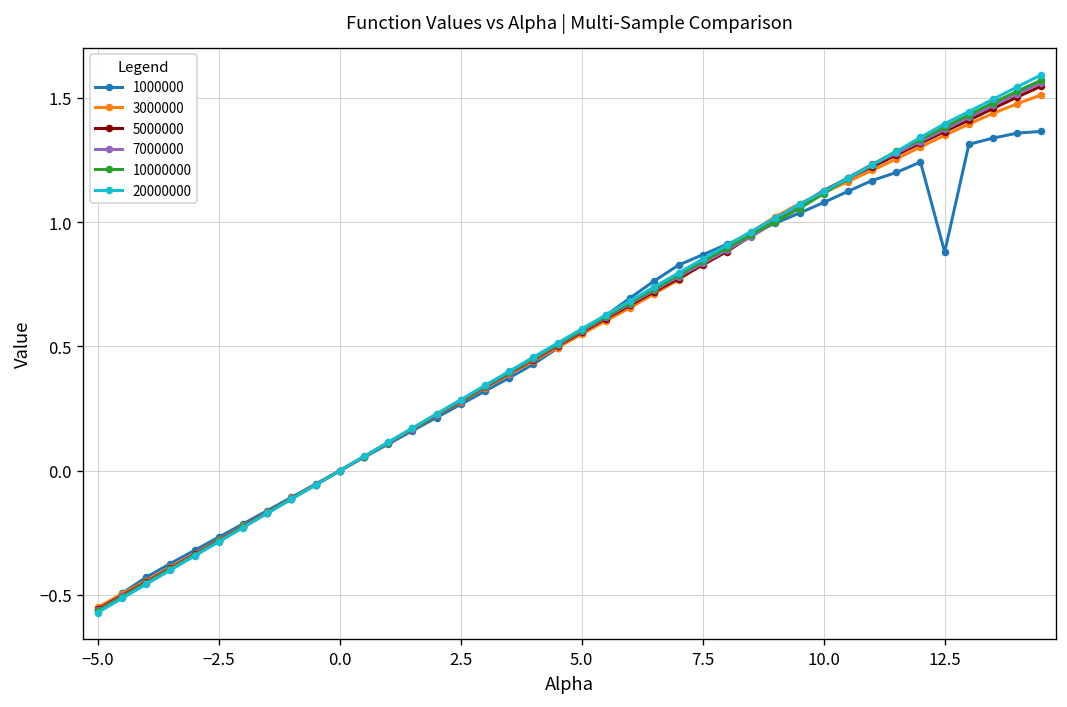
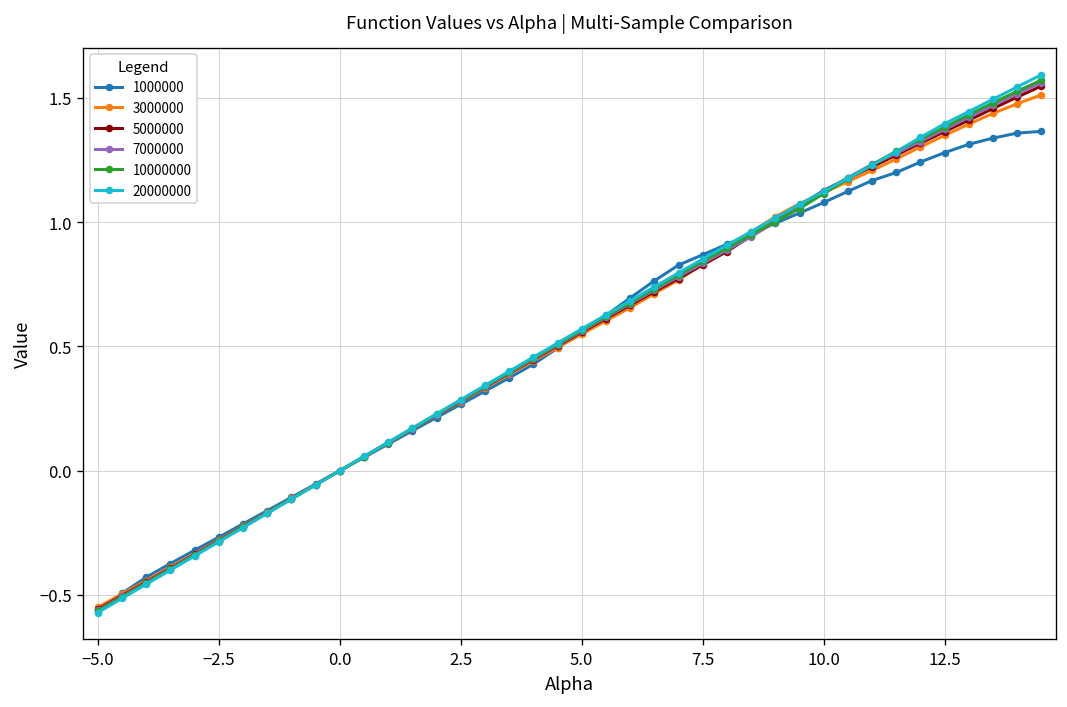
1000000, 12.5: 0.88 -> 1.28
